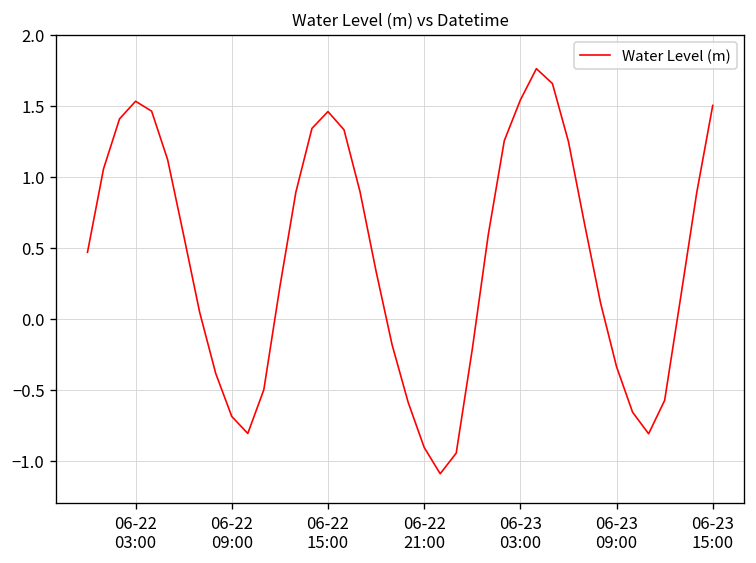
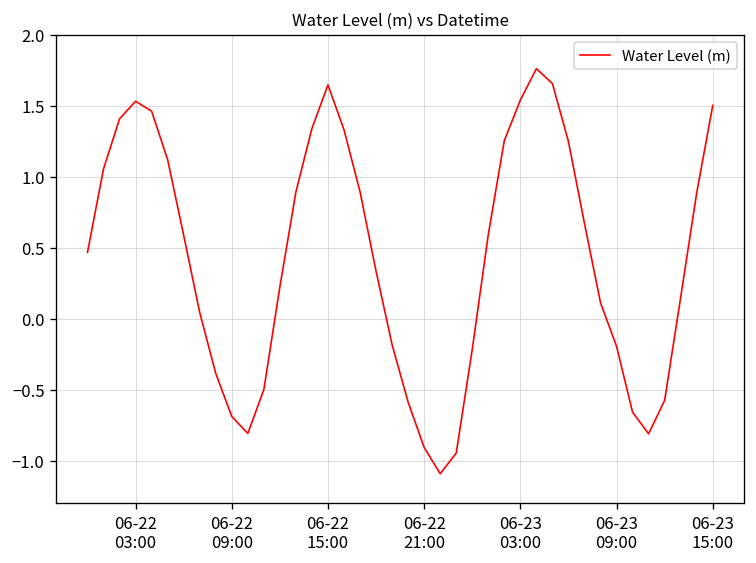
06-22 15:00: 1.46 -> 1.65
06-23 09:00: -0.34 -> -0.19
